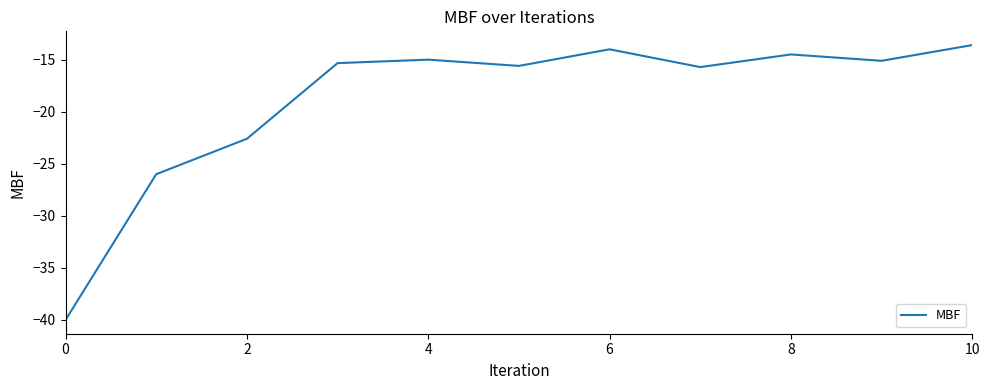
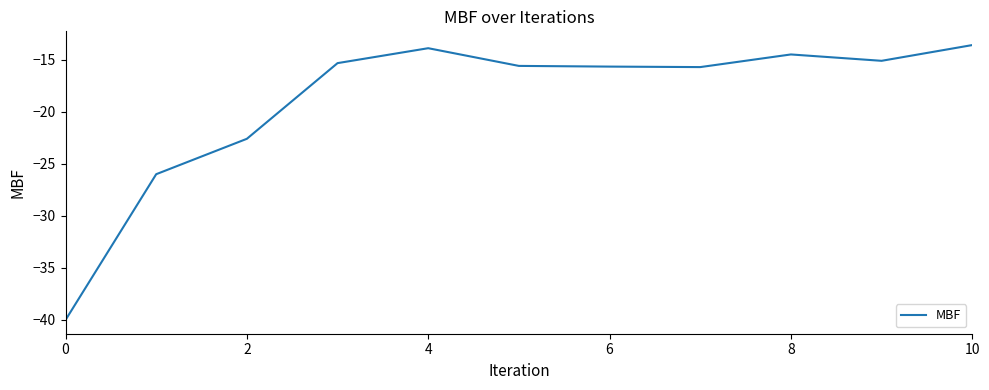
4: -15.0 -> -13.9
6: -14.0 -> -15.7
